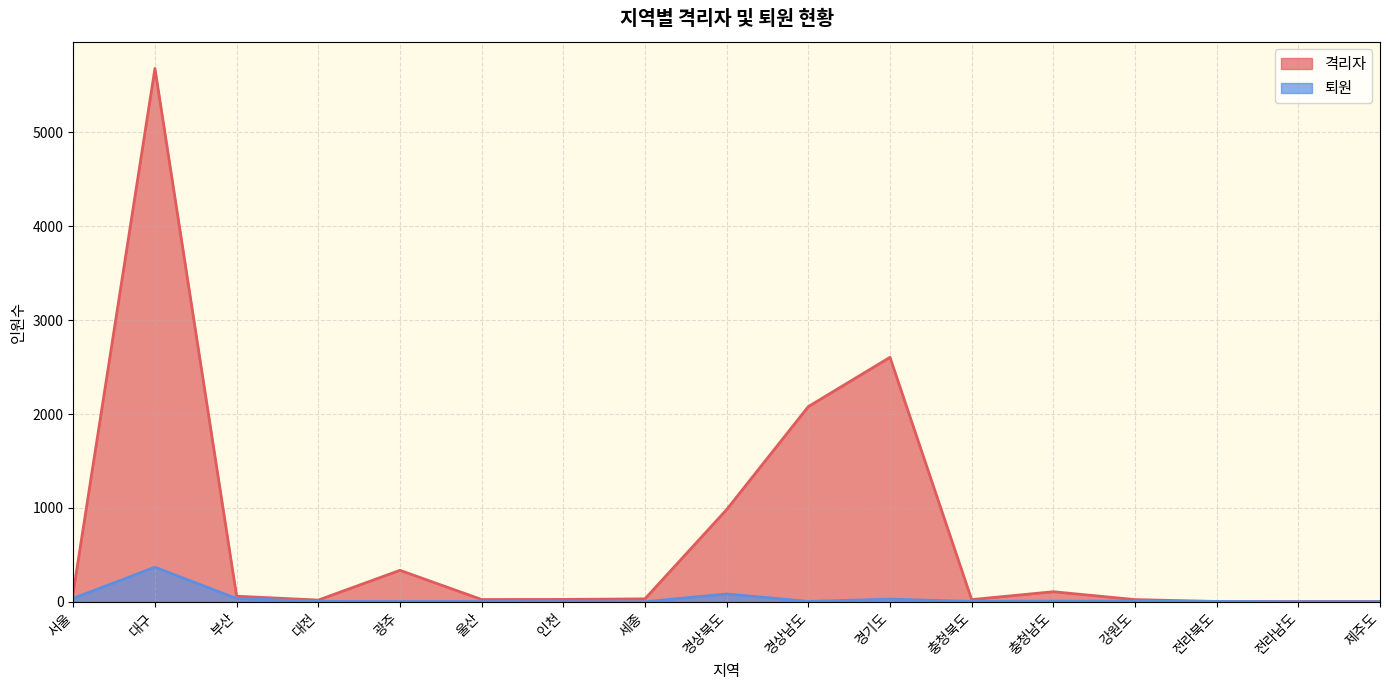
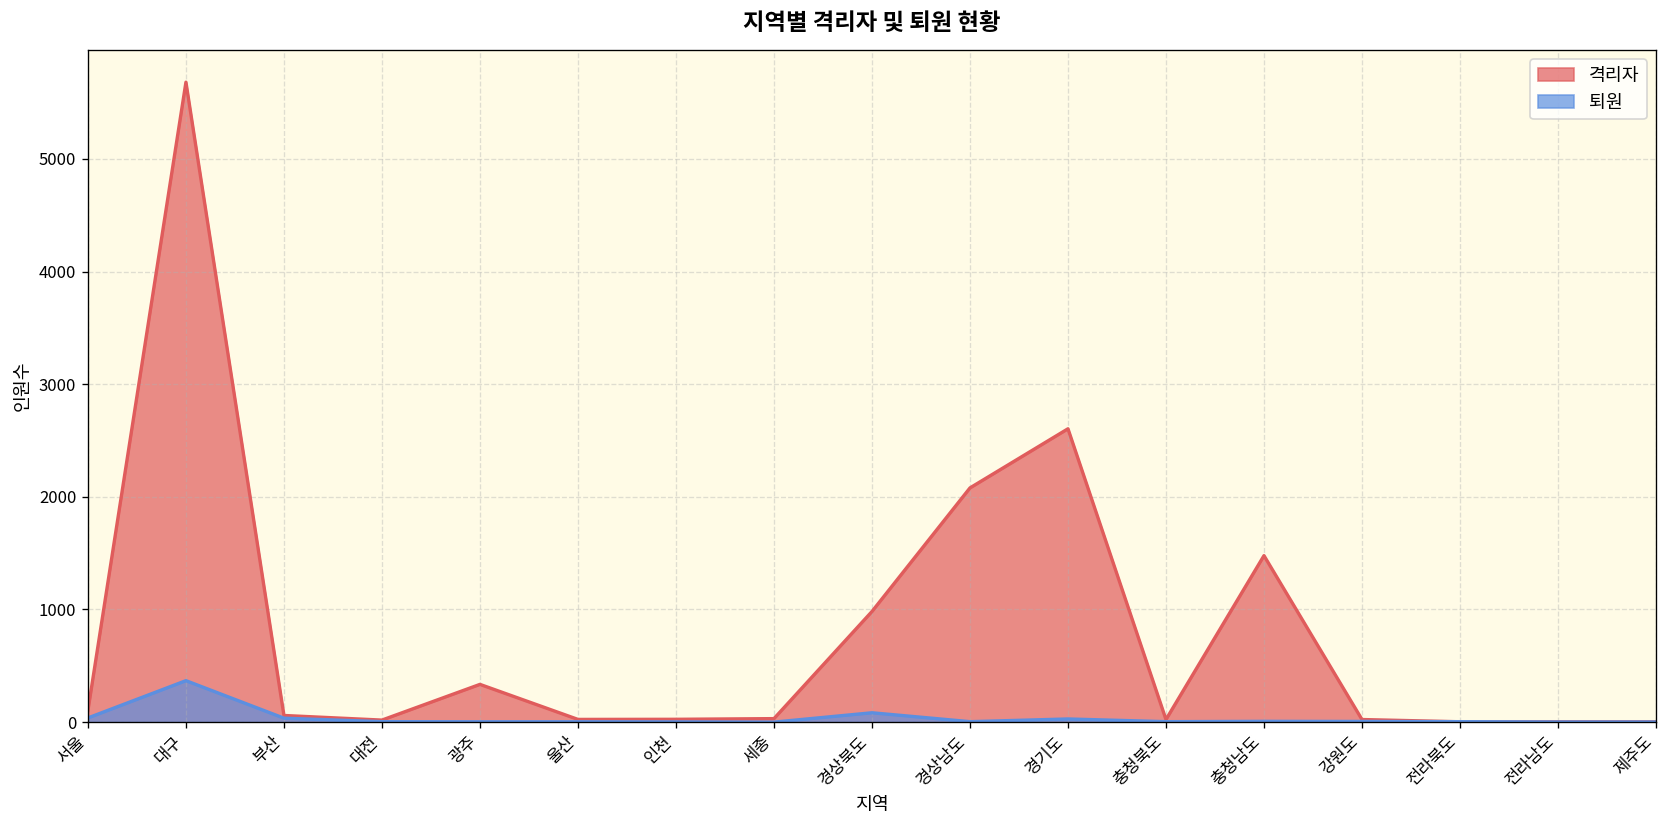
격리자, 충청남도: 100 -> 1500
